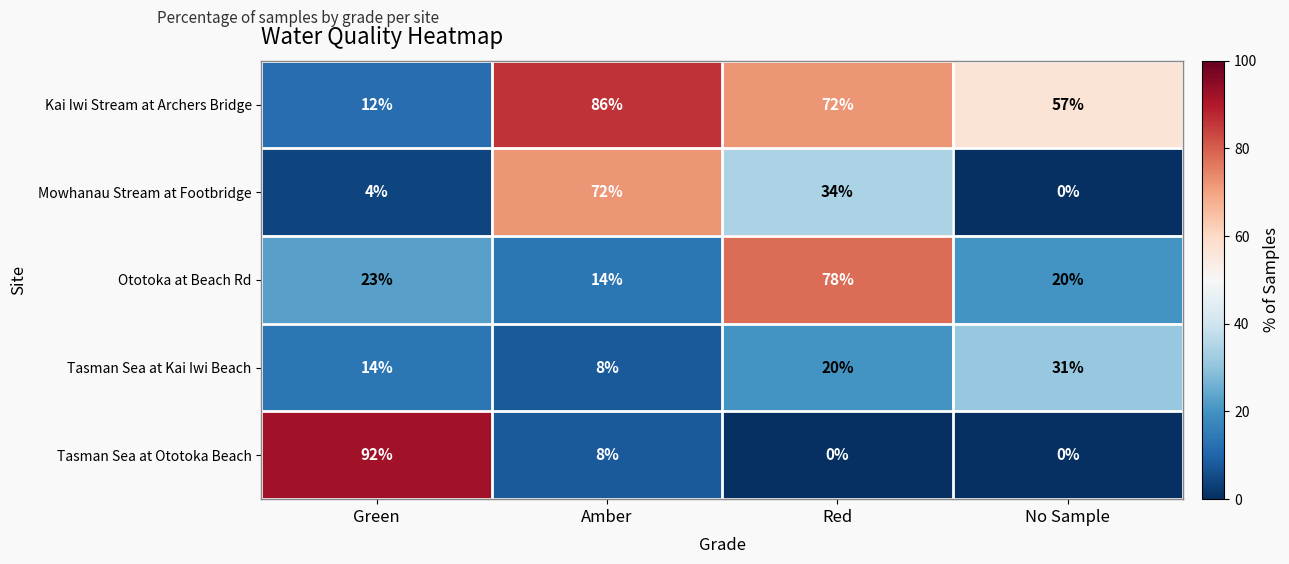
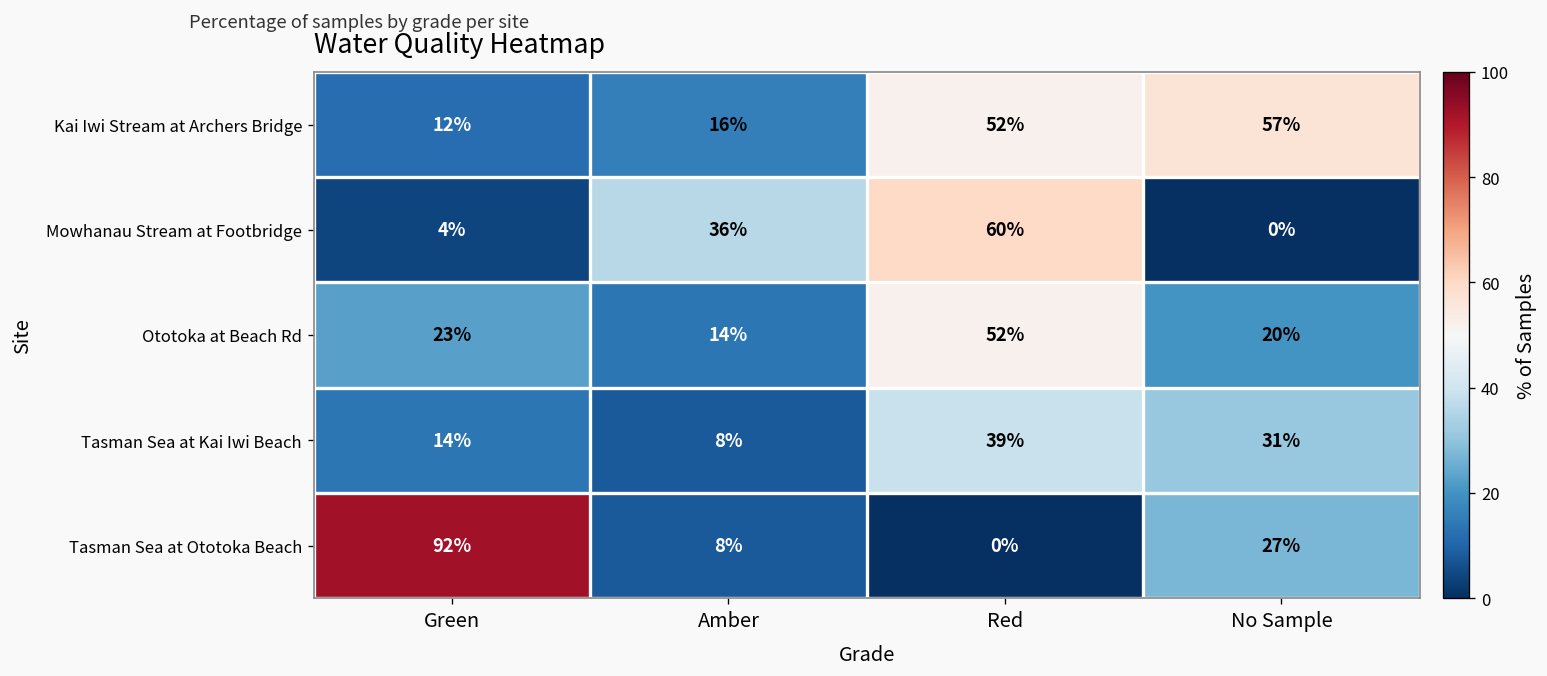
Kai Iwi Stream at Archers Bridge, Amber: 86% -> 16%
Kai Iwi Stream at Archers Bridge, Red: 72% -> 52%
Mowhanau Stream at Footbridge, Amber: 72% -> 36%
Mowhanau Stream at Footbridge, Red: 34% -> 60%
Ototoka at Beach Rd, Red: 78% -> 52%
Tasman Sea at Kai Iwi Beach, Red: 20% -> 39%
Tasman Sea at Ototoka Beach, No Sample: 0% -> 27%
